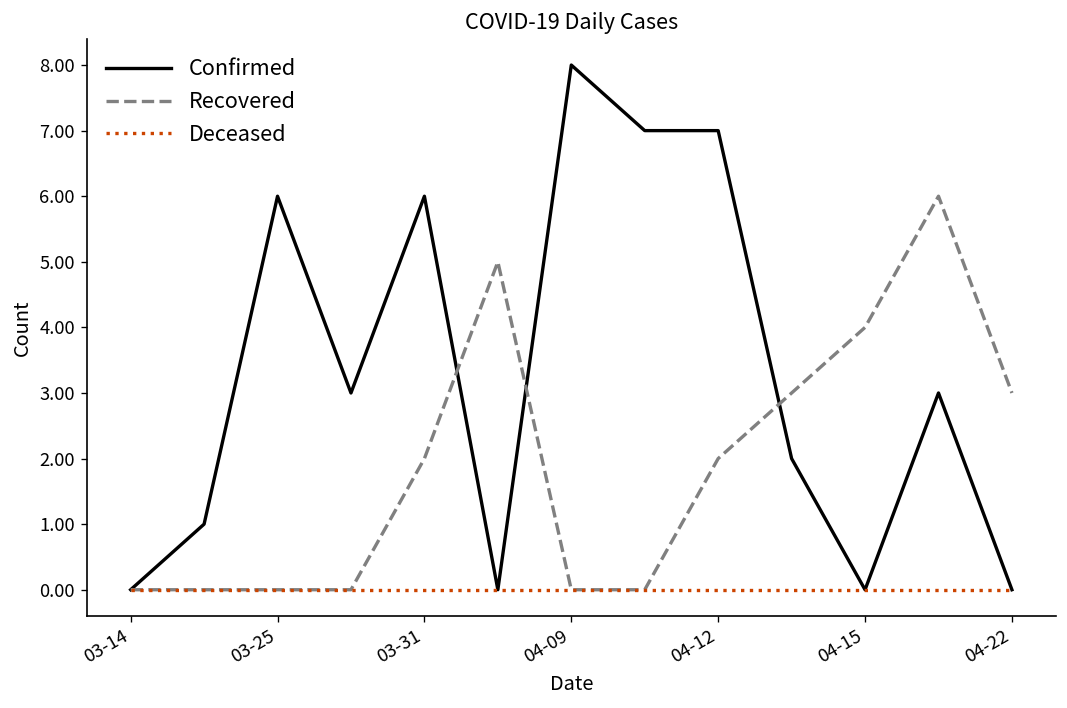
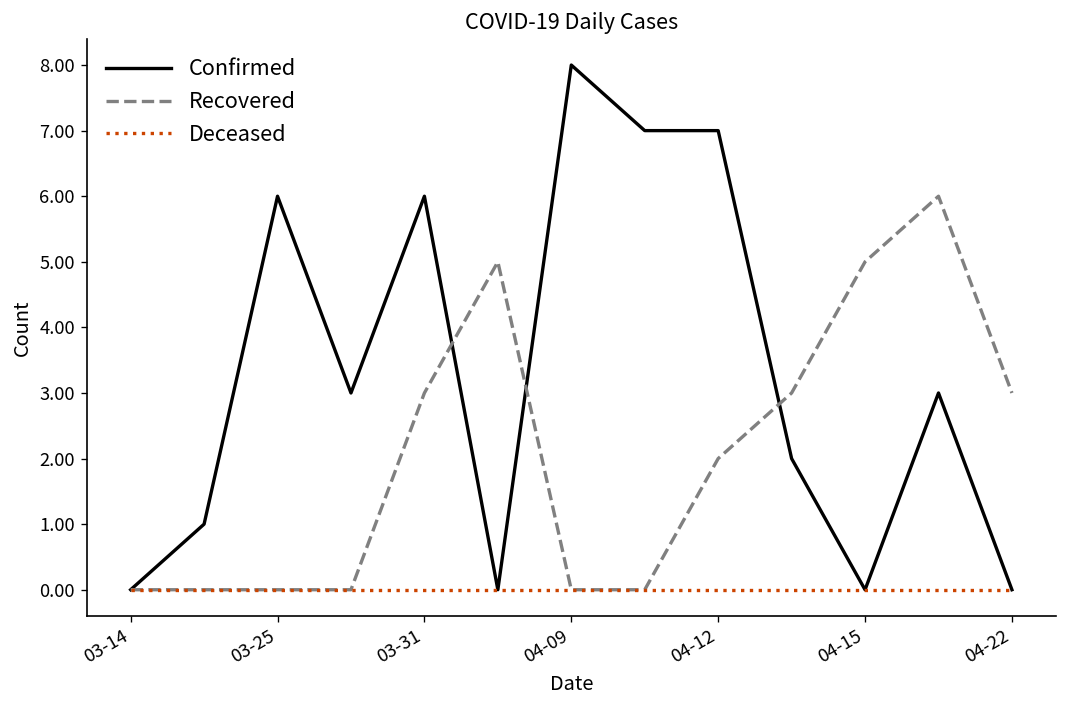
Recovered, 03-31: 2 -> 3
Recovered, 04-15: 4 -> 5
